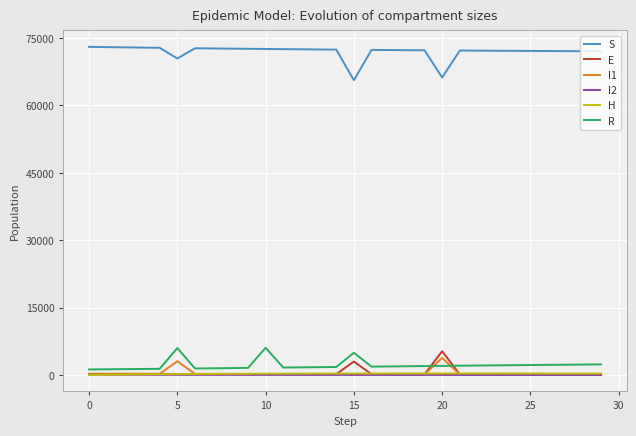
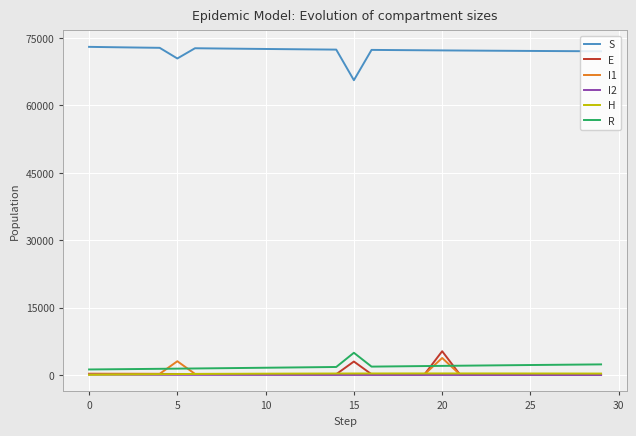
R, 5: 6000 -> 1000
R, 10: 6000 -> 2000
S, 20: 66000 -> 72000
